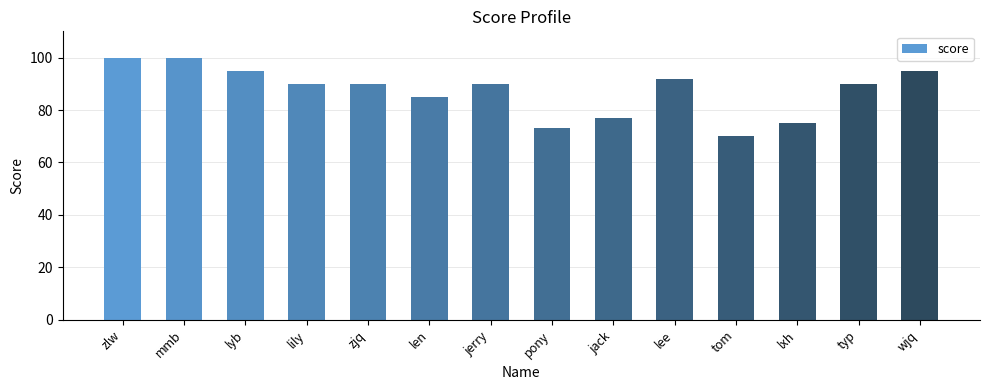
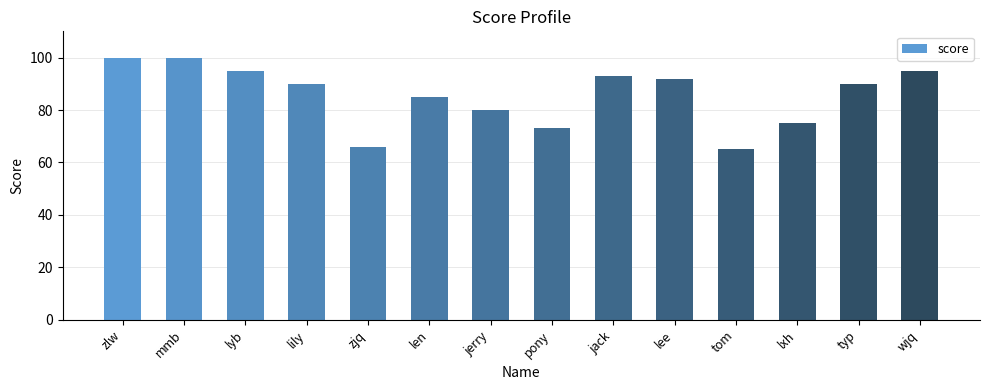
zjq: 90 -> 66
jerry: 90 -> 80
jack: 77 -> 93
tom: 70 -> 65
